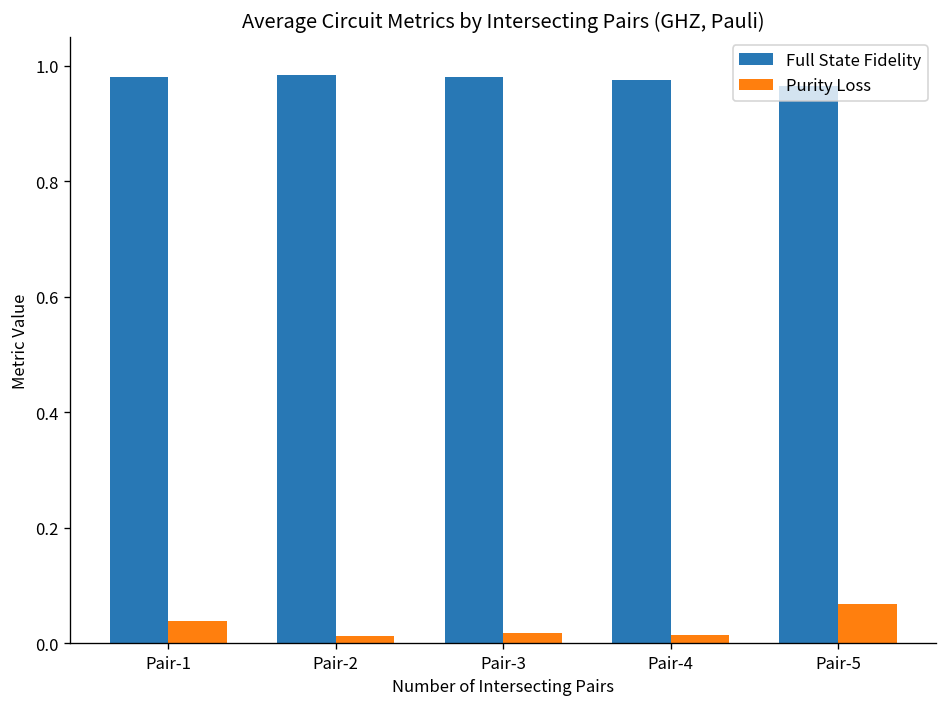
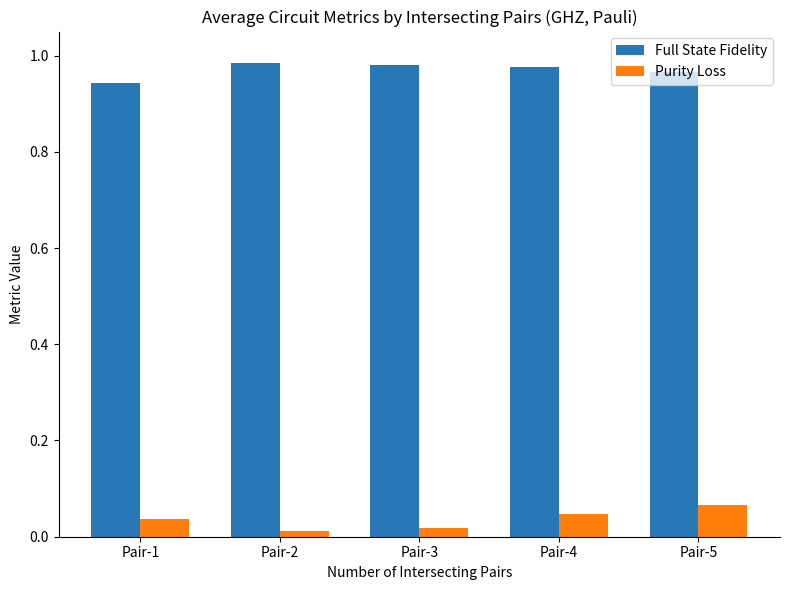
Full State Fidelity, Pair-1: 0.98 -> 0.94
Purity Loss, Pair-4: 0.01 -> 0.05
